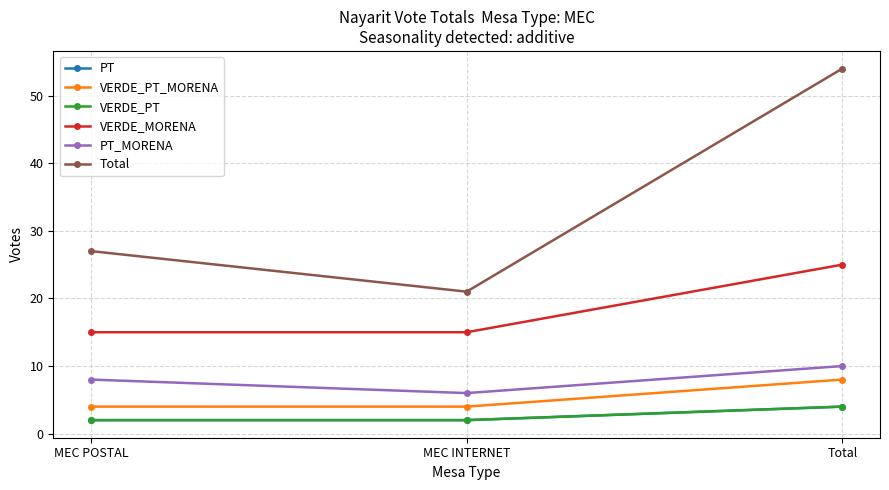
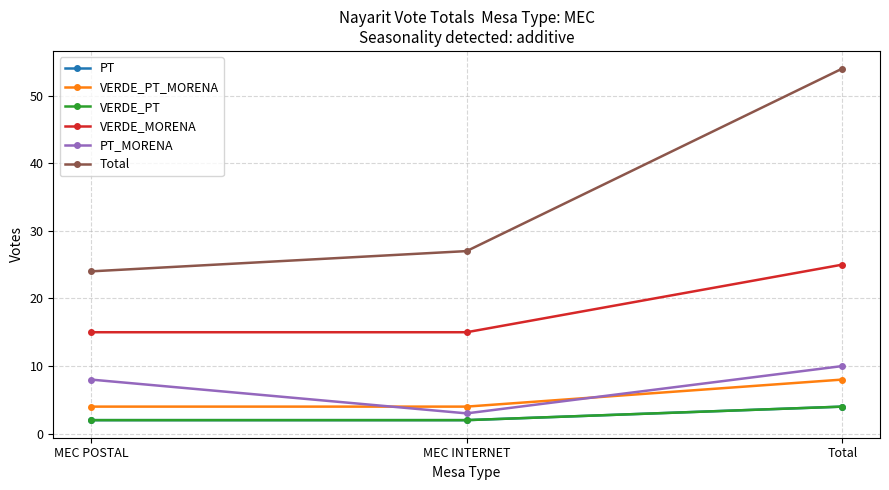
Total, MEC POSTAL: 27 -> 24
PT_MORENA, MEC INTERNET: 6 -> 3
Total, MEC INTERNET: 21 -> 27
